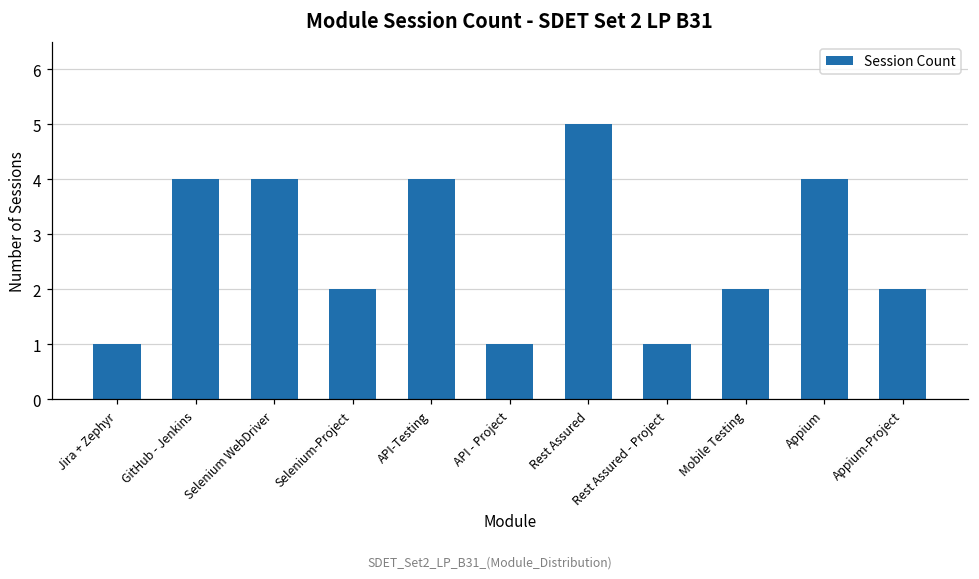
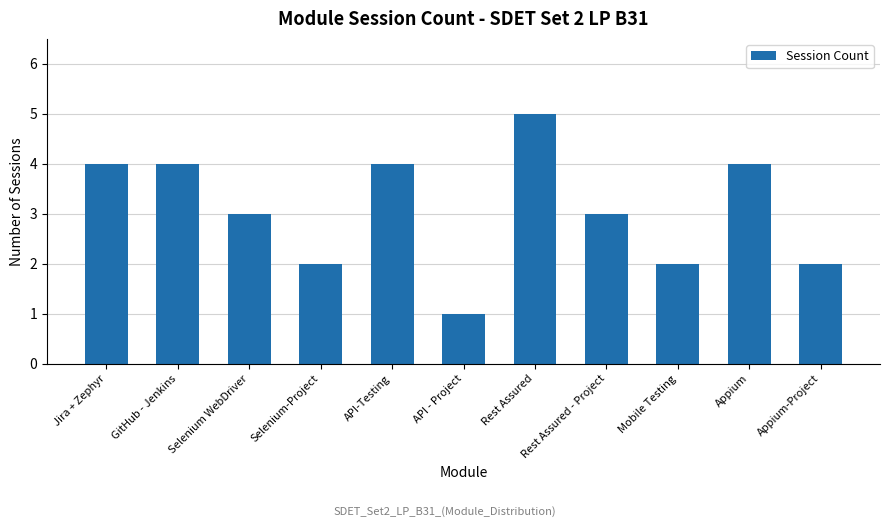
Jira + Zephyr: 1 -> 4
Selenium WebDriver: 4 -> 3
Rest Assured - Project: 1 -> 3
